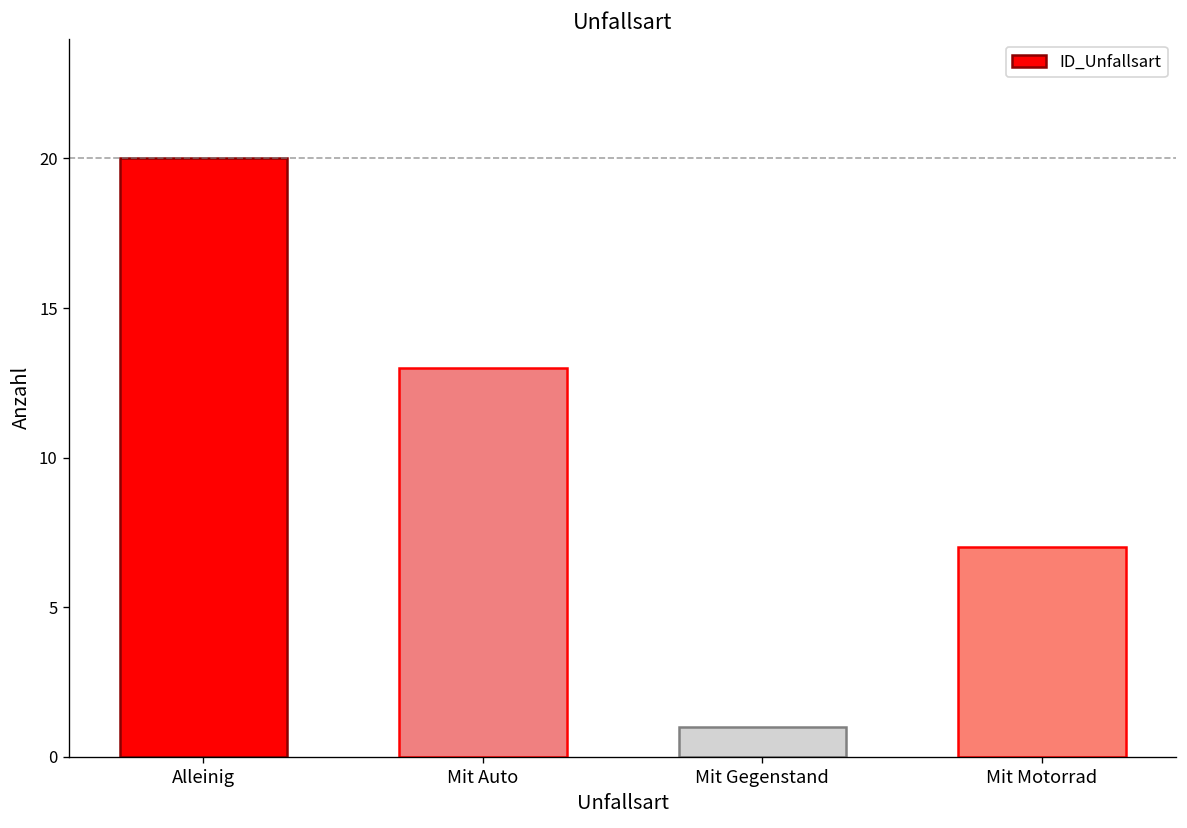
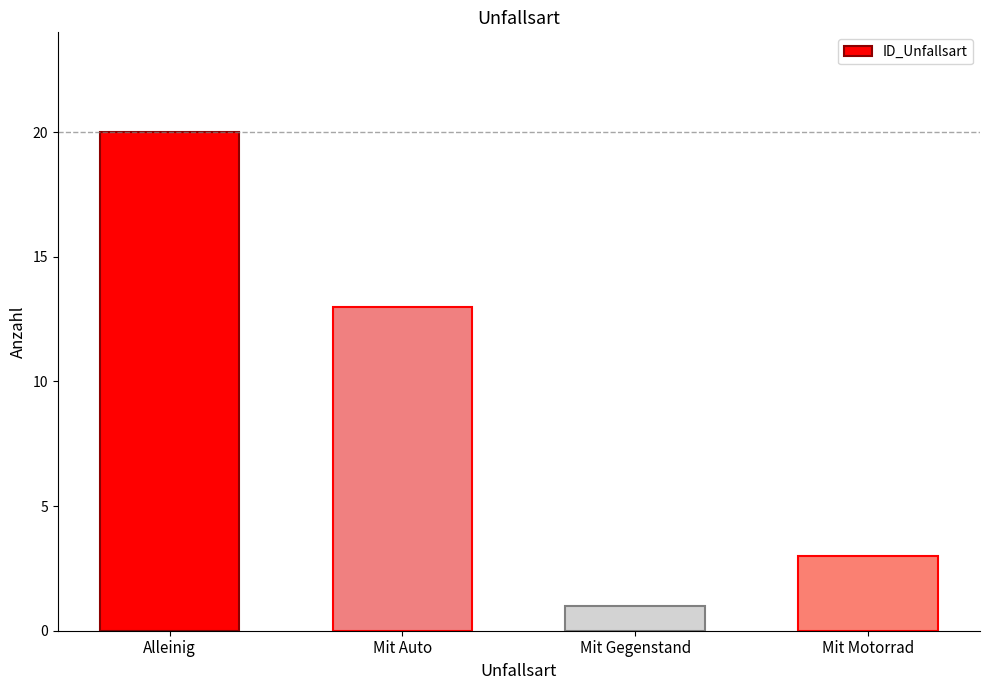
Mit Motorrad: 7 -> 3
